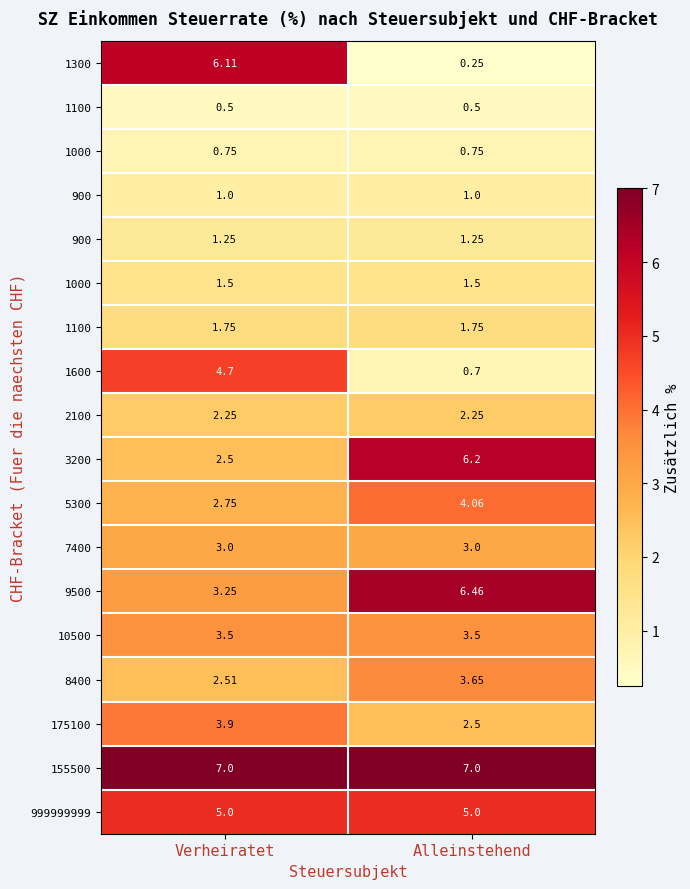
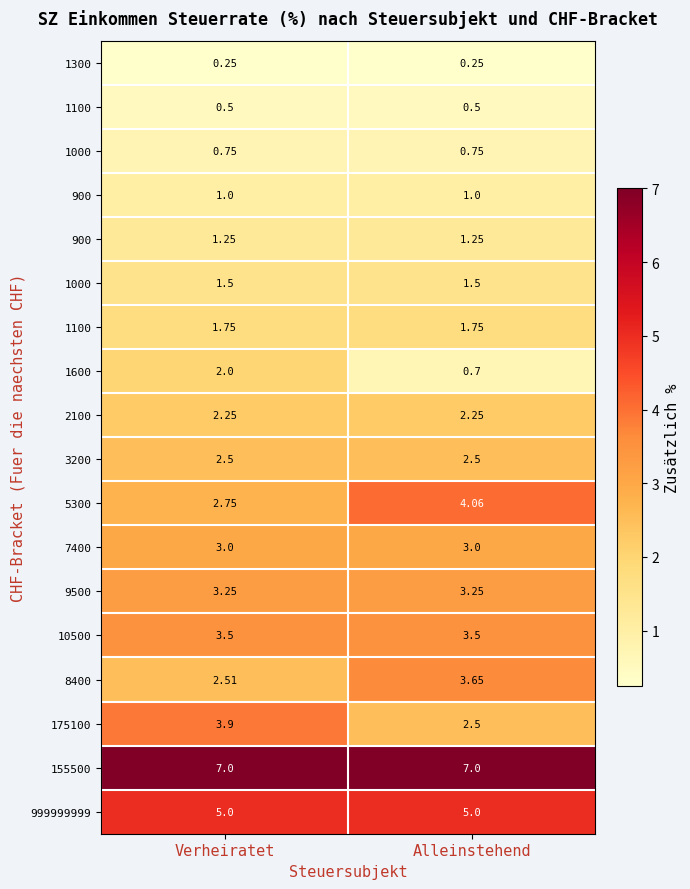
1300, Verheiratet: 6.11 -> 0.25
1600, Verheiratet: 4.7 -> 2.0
3200, Alleinstehend: 6.2 -> 2.5
9500, Alleinstehend: 6.46 -> 3.25
